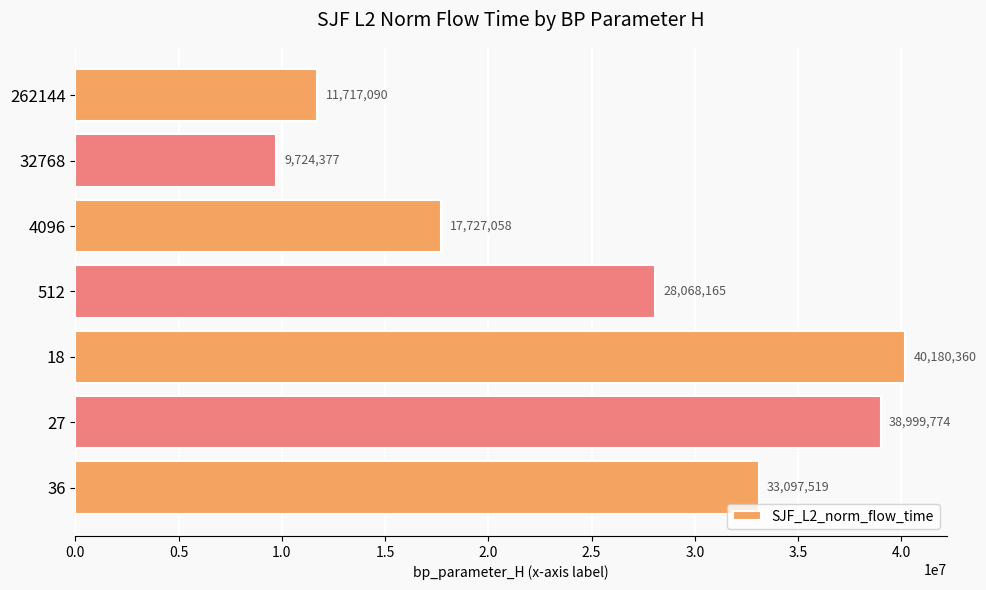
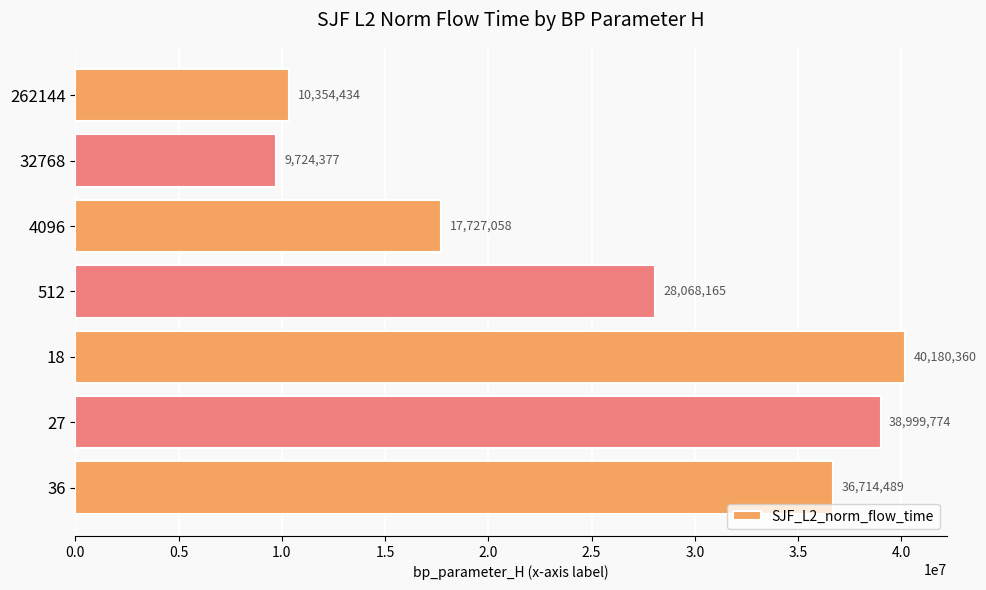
262144: 11,717,090 -> 10,354,434
36: 33,097,519 -> 36,714,489
